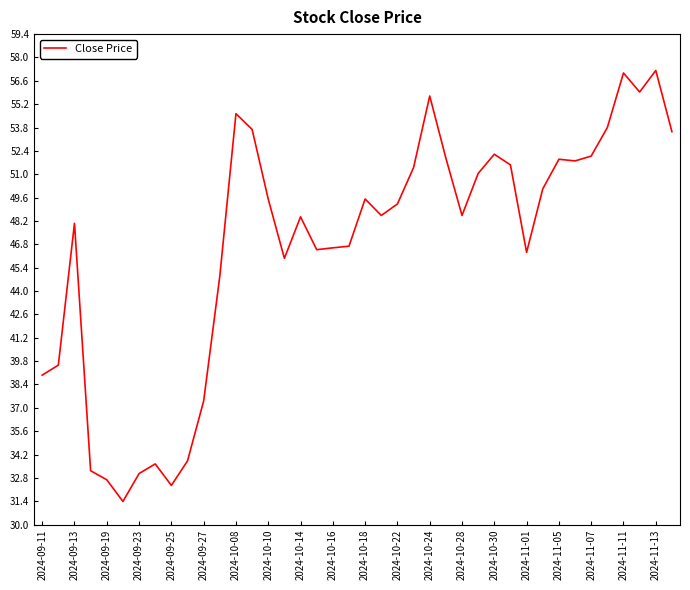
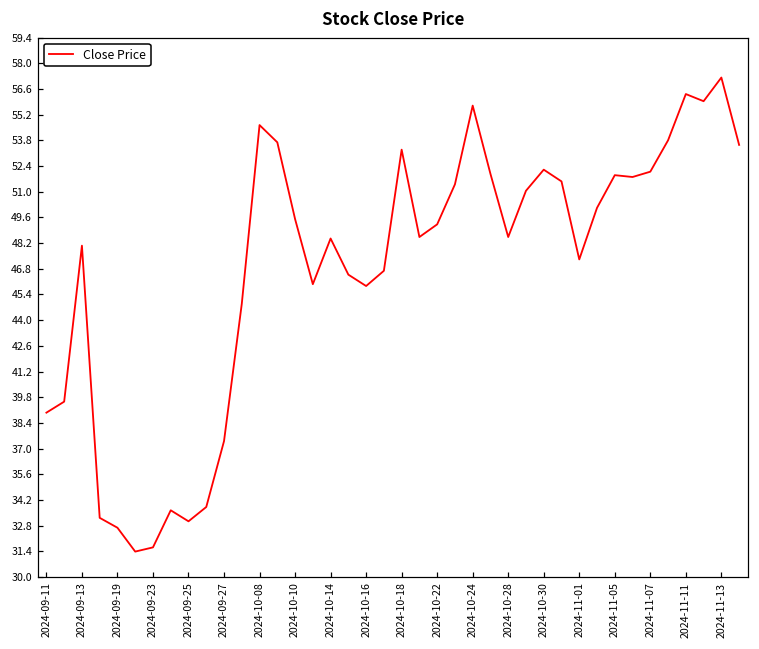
2024-09-23: 33.1 -> 31.6
2024-09-25: 32.4 -> 33.0
2024-10-16: 46.6 -> 45.9
2024-10-18: 49.5 -> 53.3
2024-11-01: 46.3 -> 47.3
2024-11-11: 57.1 -> 56.3
